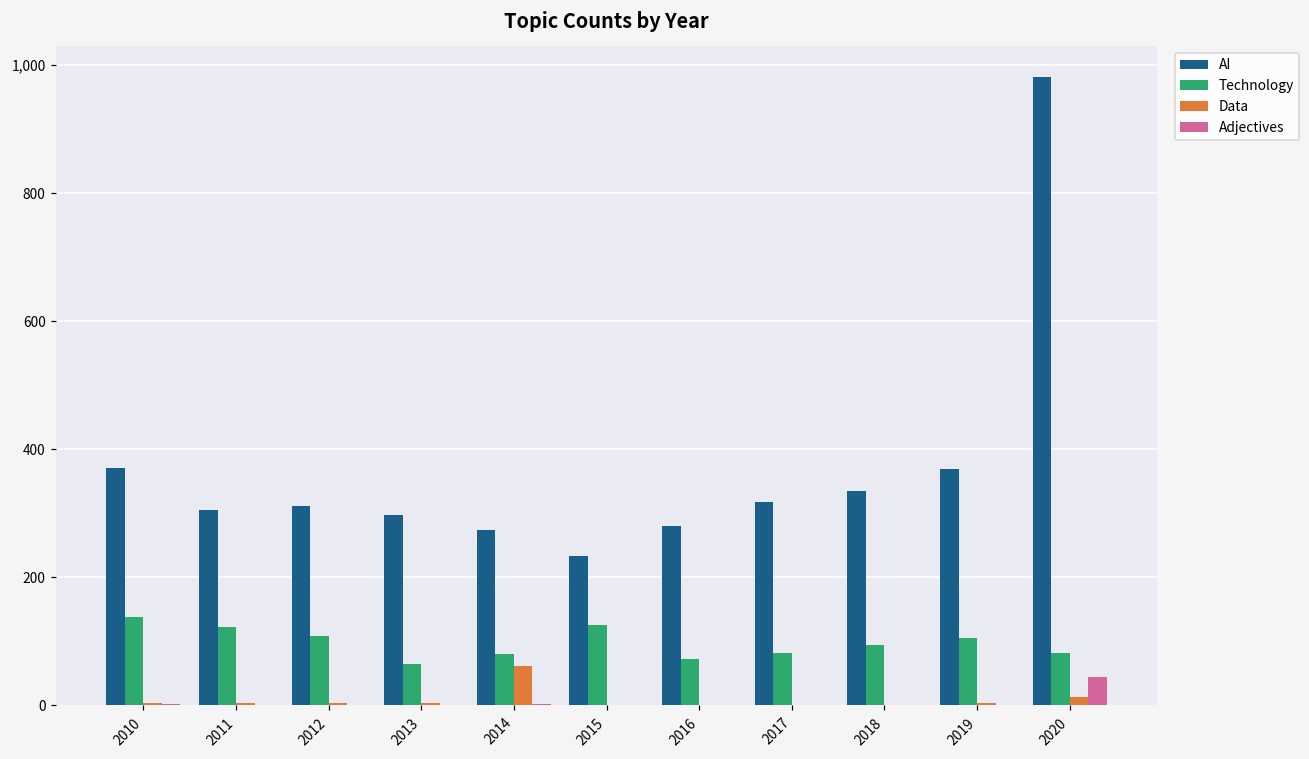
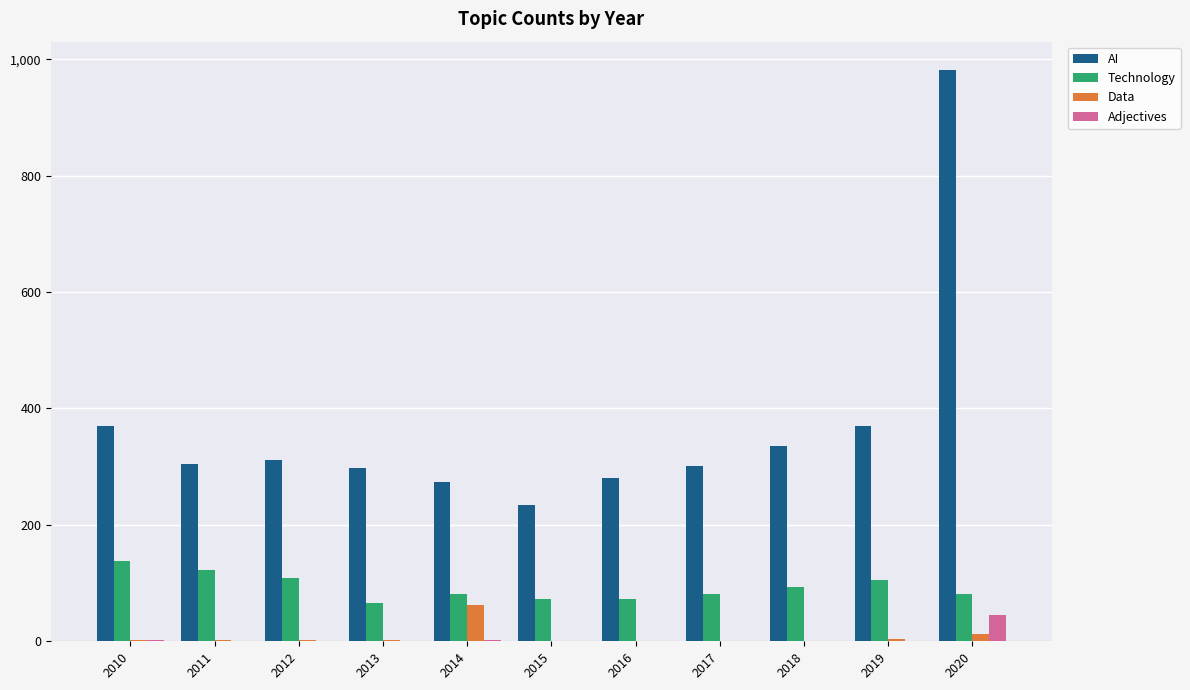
Technology, 2015: 130 -> 70
AI, 2017: 320 -> 300
